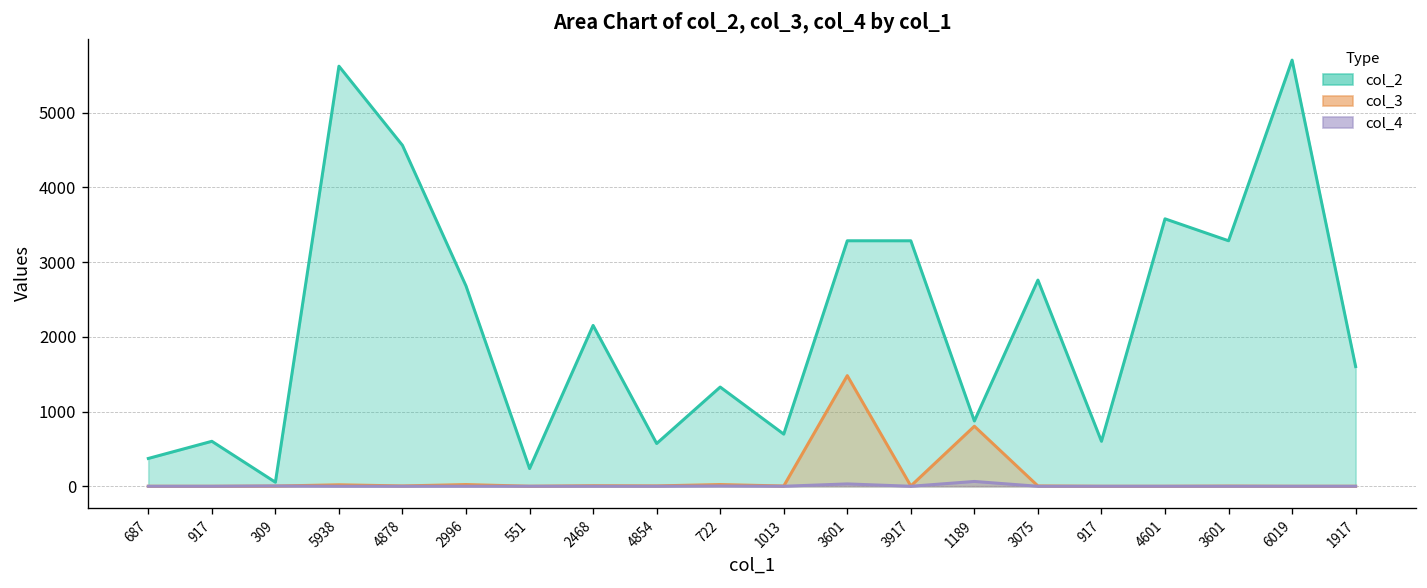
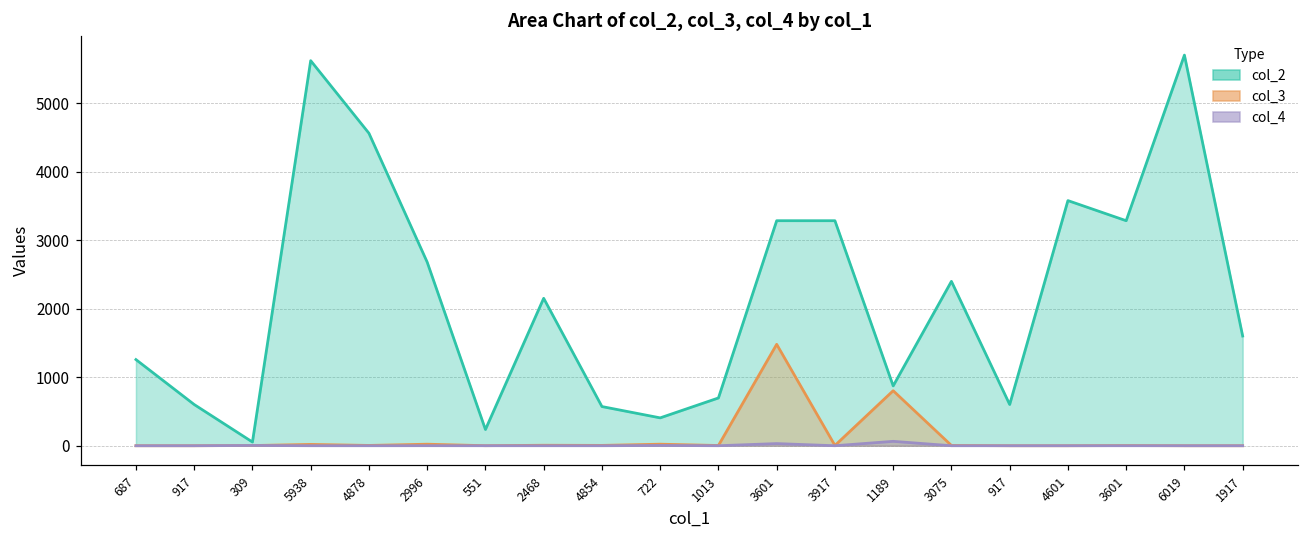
col_2, 687: 400 -> 1300
col_2, 722: 1300 -> 400
col_2, 3075: 2800 -> 2400
